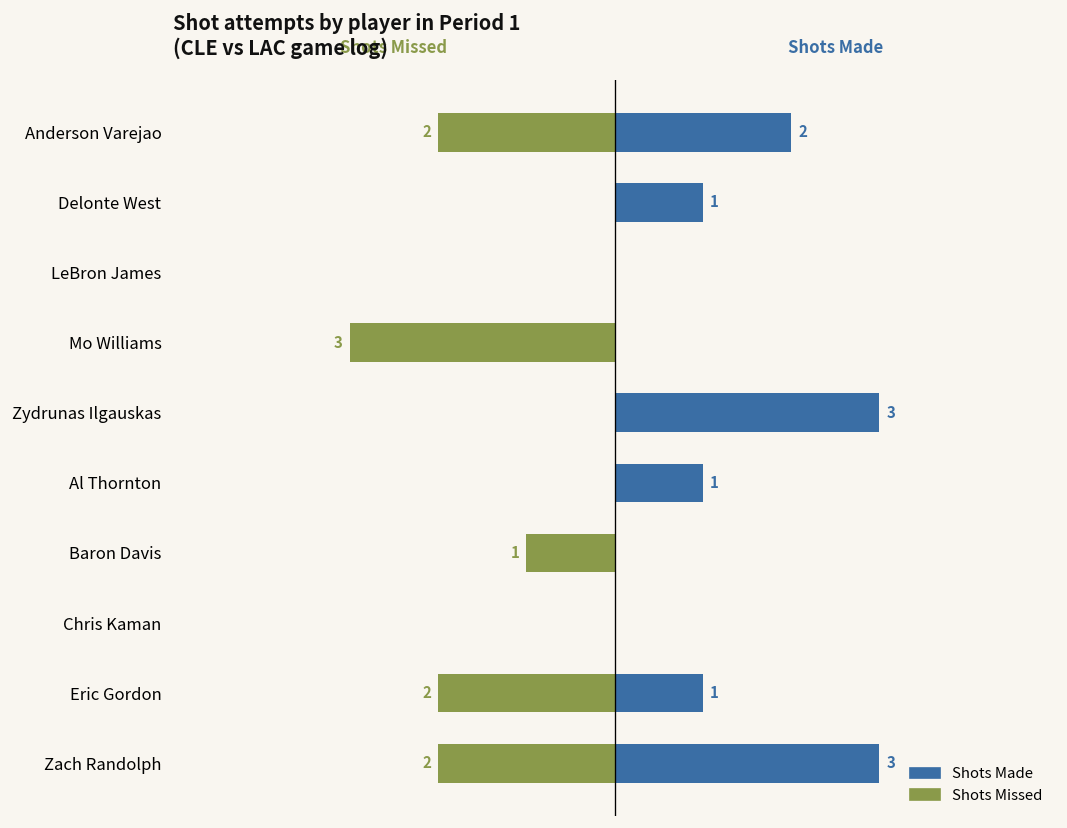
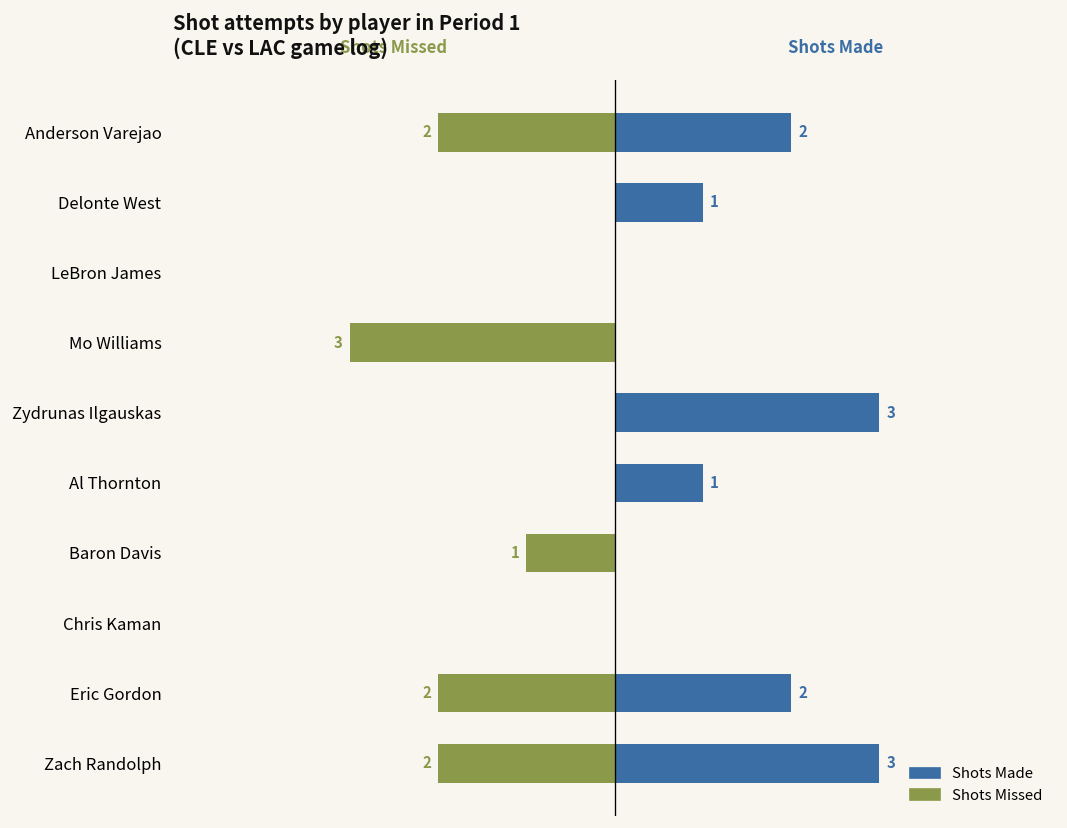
Shots Made, Eric Gordon: 1 -> 2
